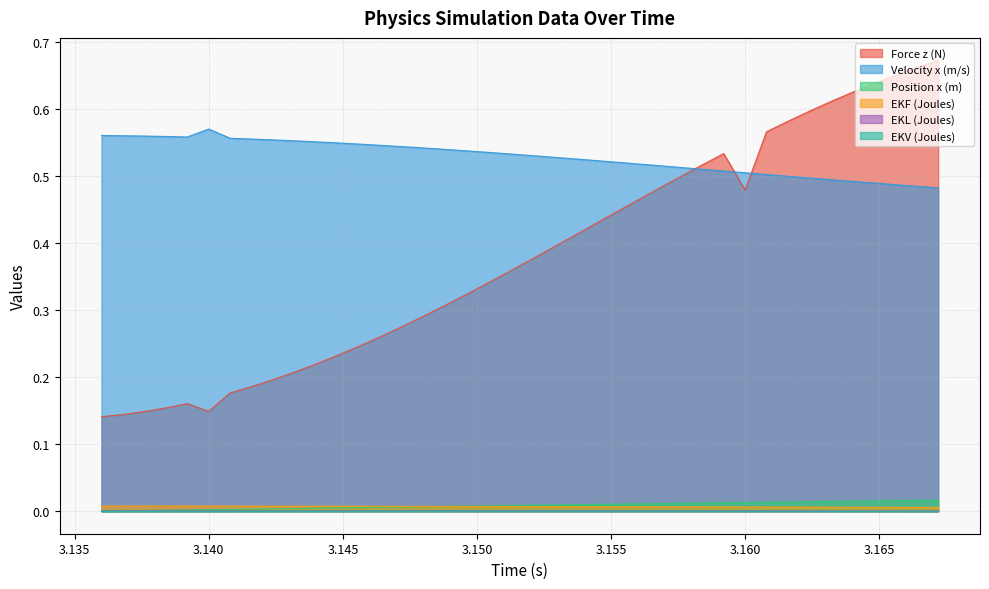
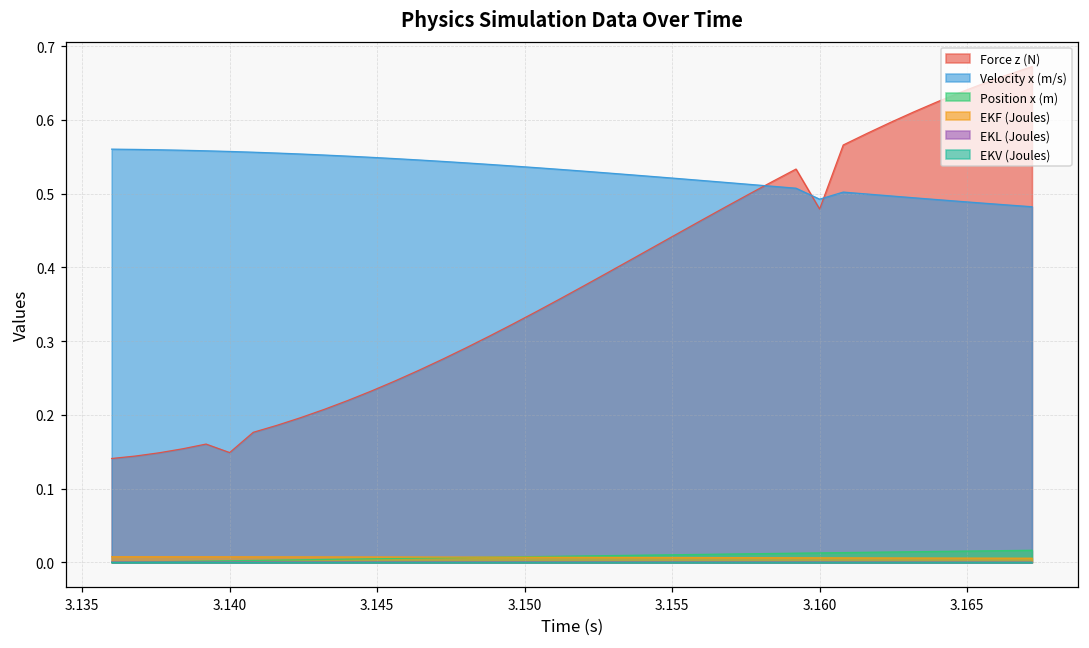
Velocity x (m/s), 3.140: 0.57 -> 0.56
Velocity x (m/s), 3.160: 0.50 -> 0.49
